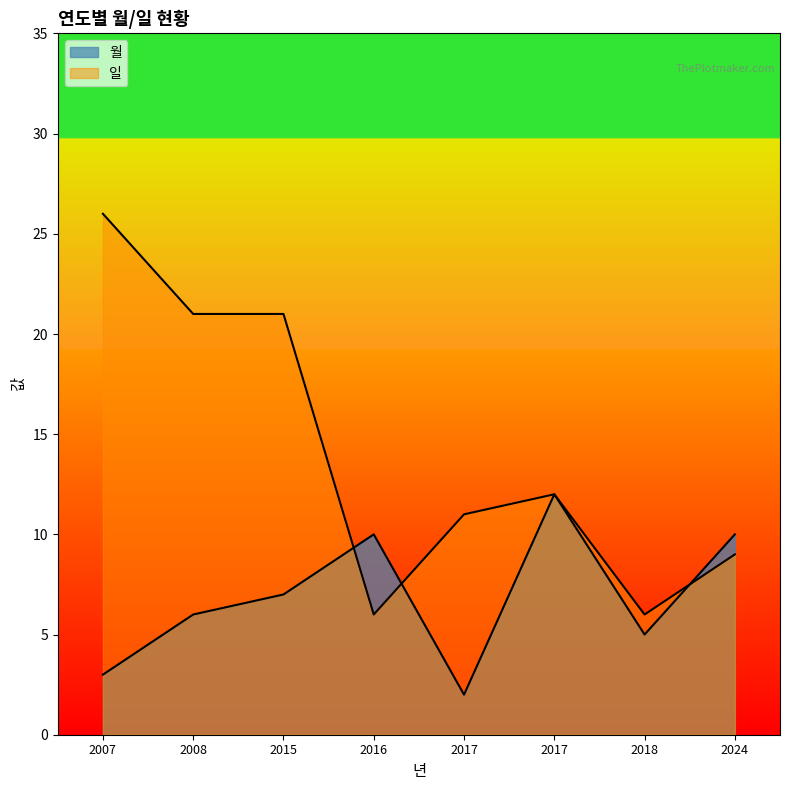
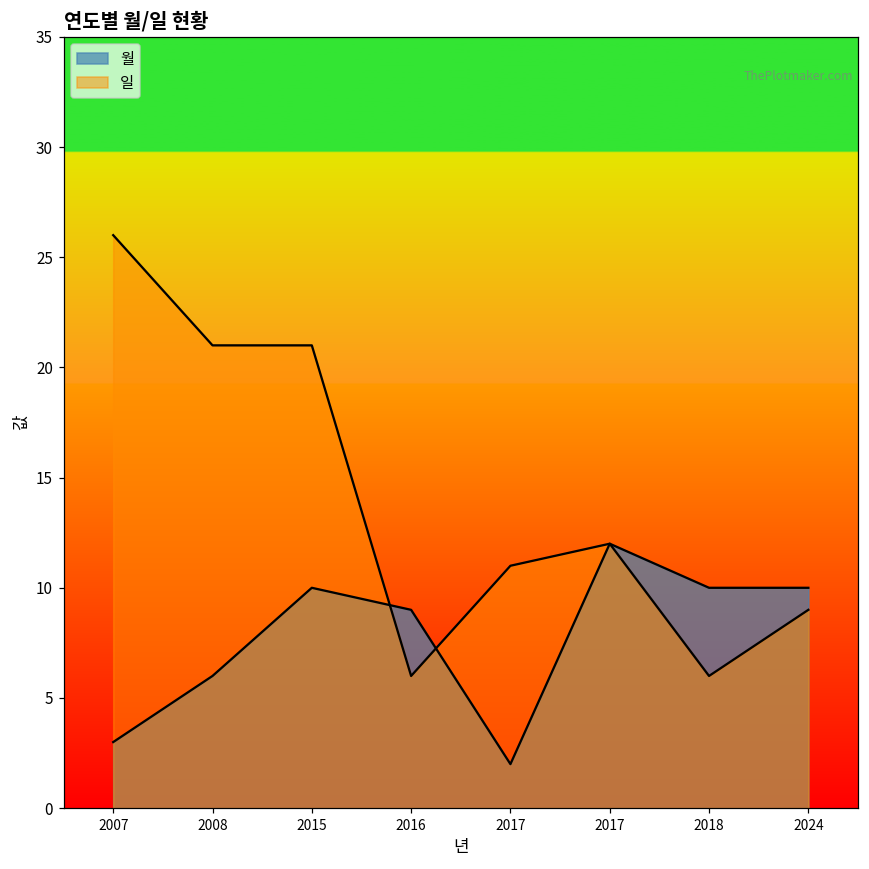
월, 2015: 7 -> 10
월, 2016: 10 -> 9
월, 2018: 5 -> 10
